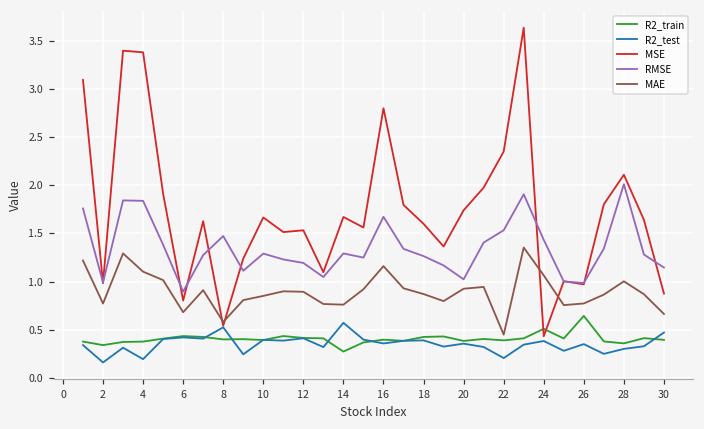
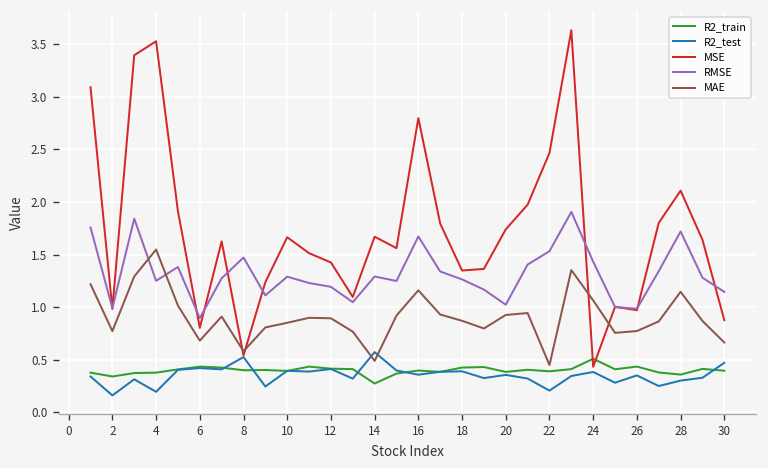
MSE, 4: 3.4 -> 3.5
RMSE, 4: 1.8 -> 1.3
MAE, 4: 1.1 -> 1.5
MSE, 12: 1.5 -> 1.4
MAE, 14: 0.8 -> 0.5
MSE, 18: 1.6 -> 1.3
MSE, 22: 2.3 -> 2.5
R2_train, 26: 0.6 -> 0.4
RMSE, 28: 2.0 -> 1.7
MAE, 28: 1.0 -> 1.1
